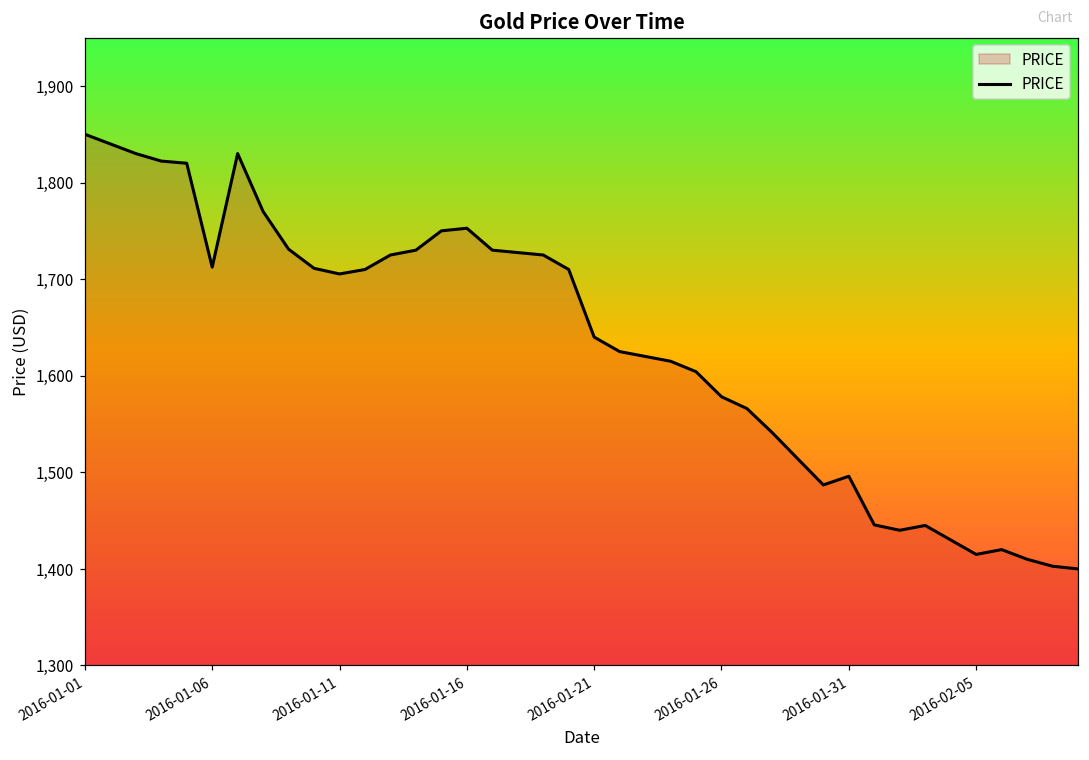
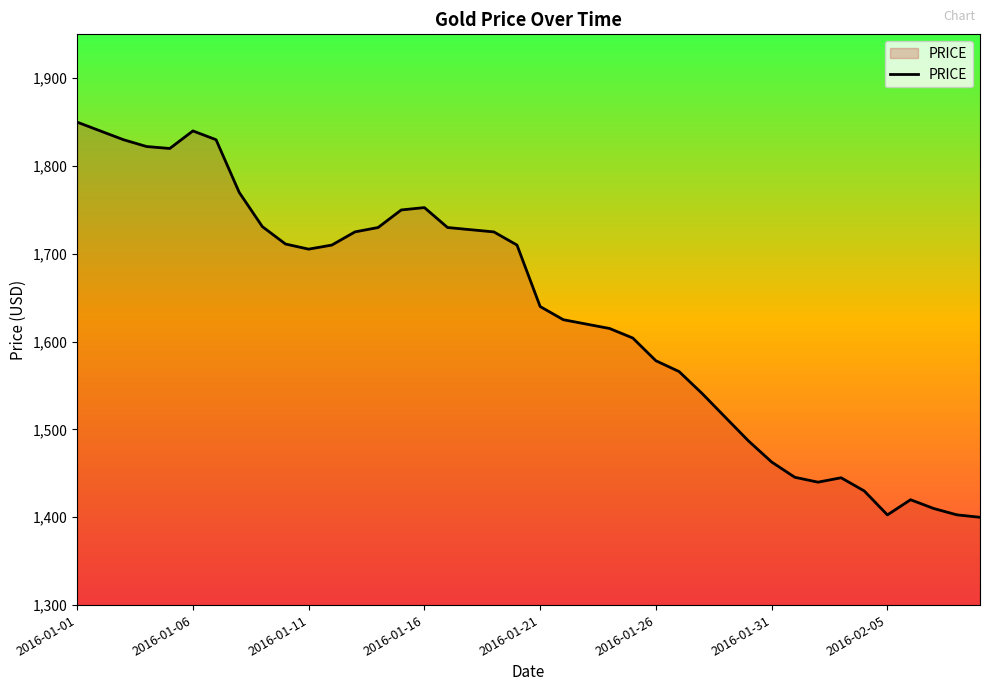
2016-01-06: 1,710 -> 1,840
2016-01-31: 1,500 -> 1,460
2016-02-05: 1,420 -> 1,400
